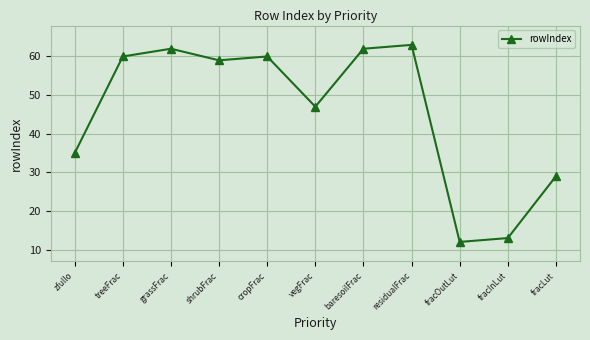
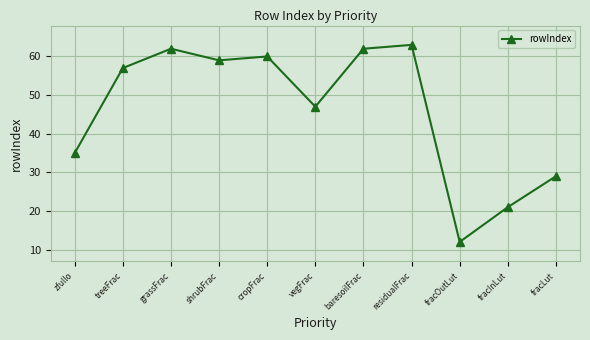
treeFrac: 60 -> 57
fracInLut: 13 -> 21
